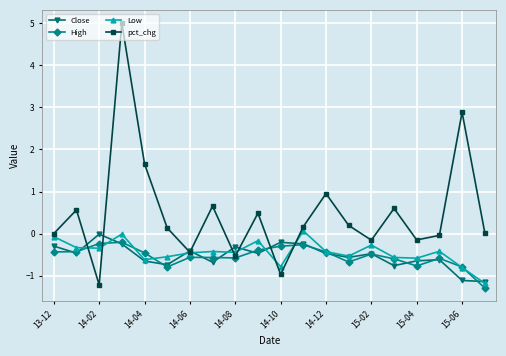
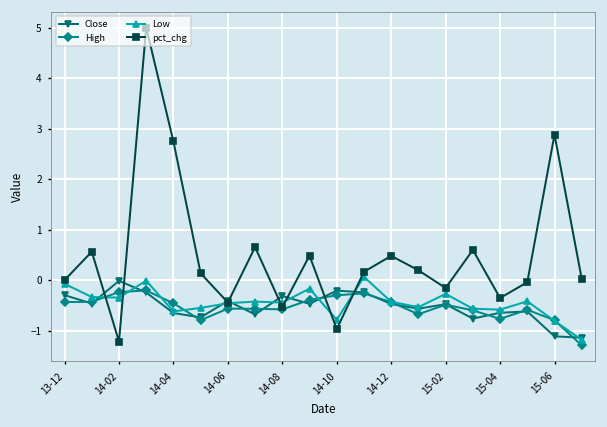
pct_chg, 14-04: 1.7 -> 2.7
pct_chg, 14-12: 1.0 -> 0.5
pct_chg, 15-04: -0.2 -> -0.4
